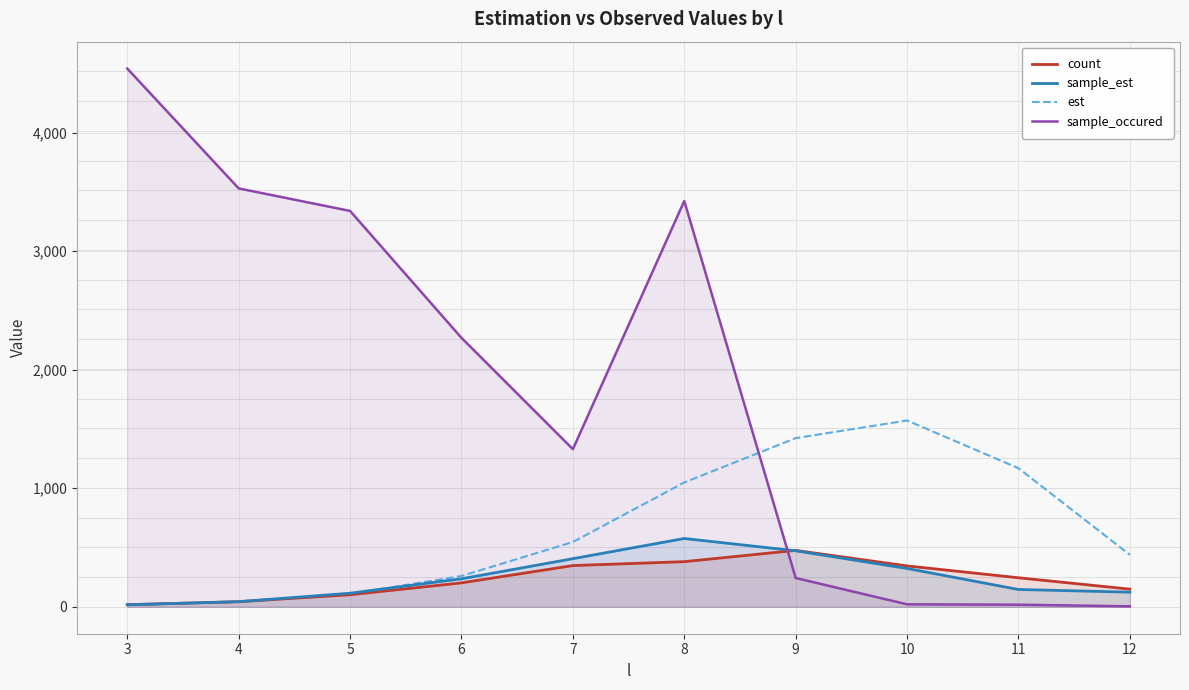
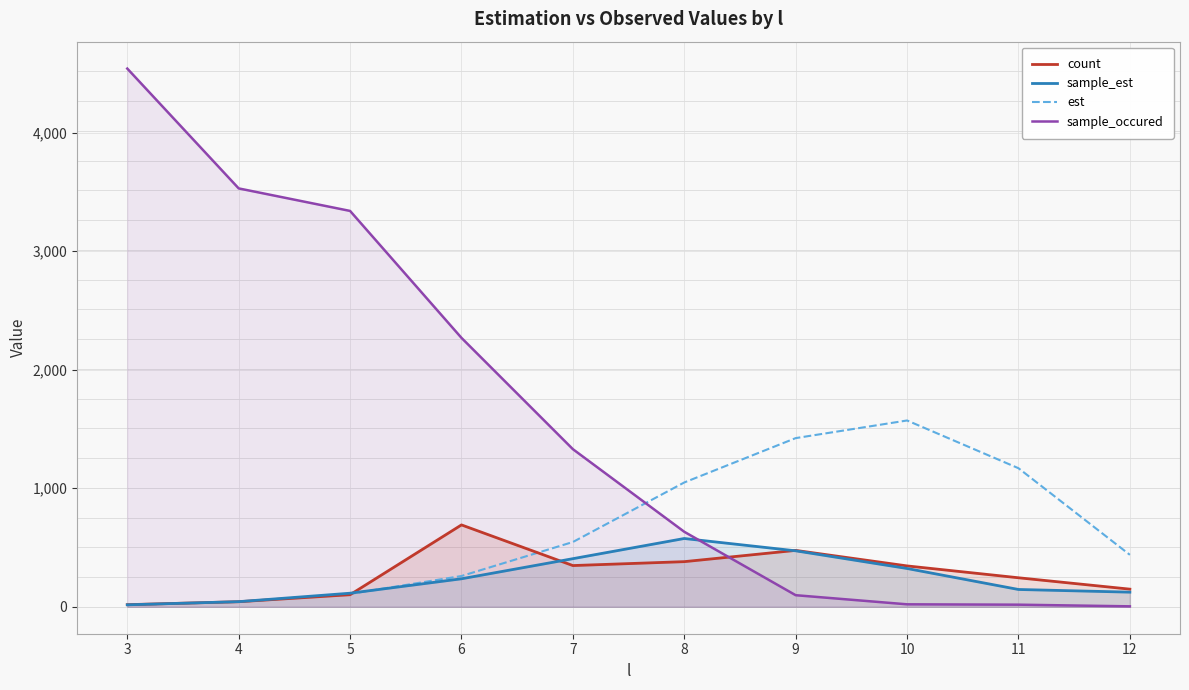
count, 6: 200 -> 690
sample_occured, 8: 3,420 -> 630
sample_occured, 9: 240 -> 100
